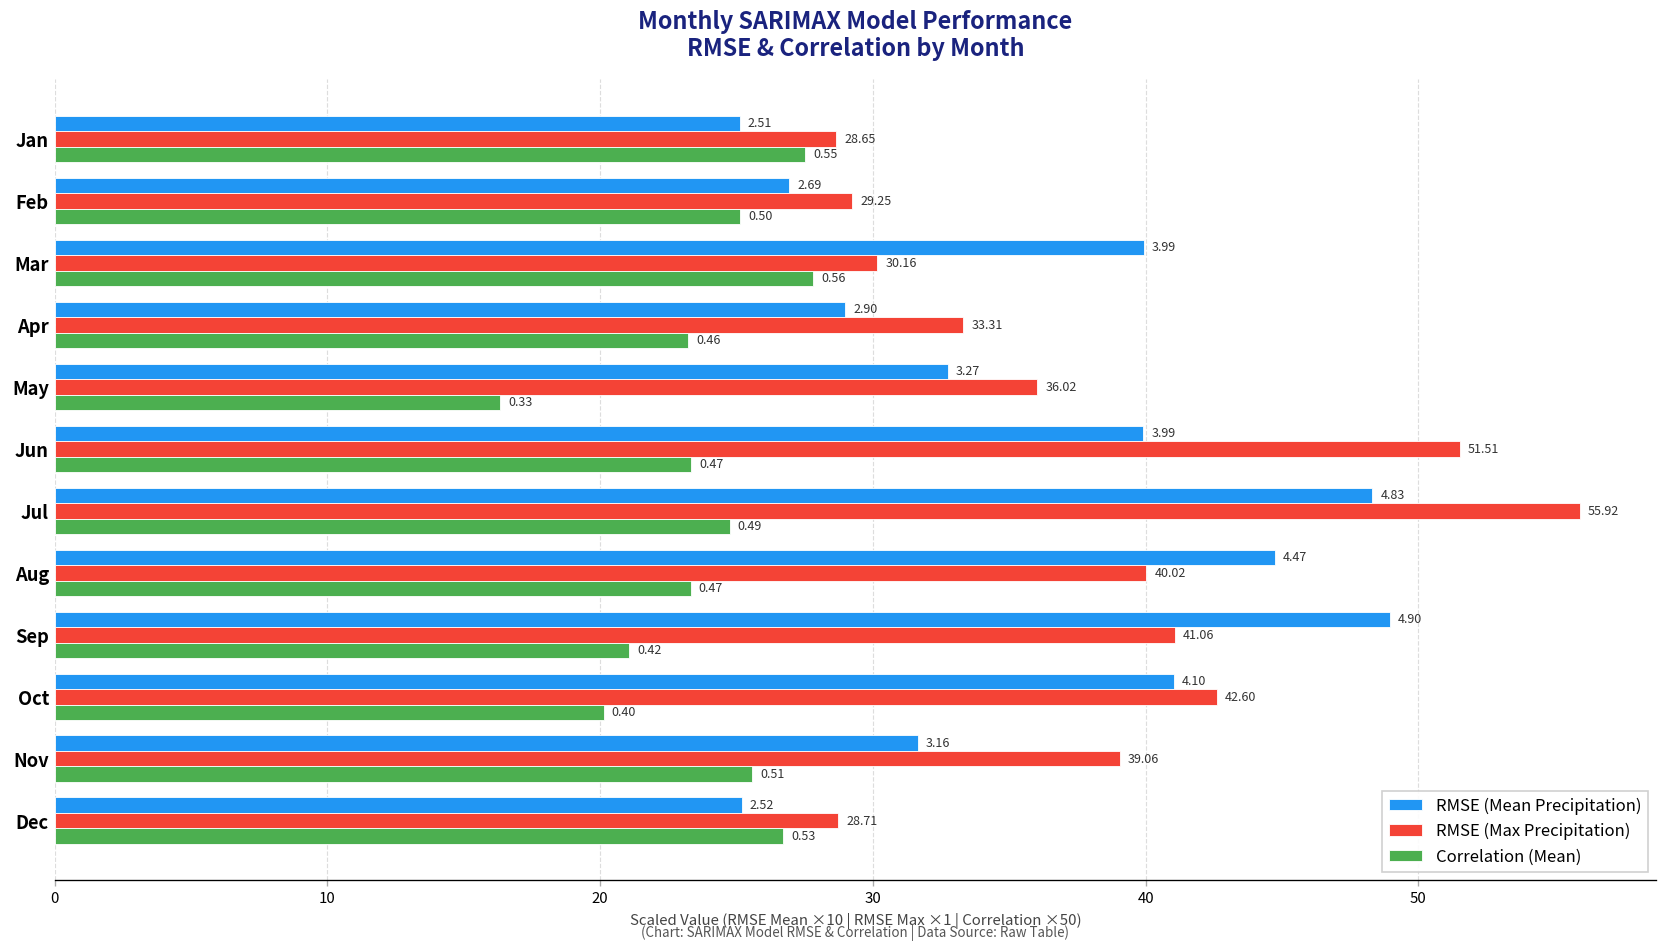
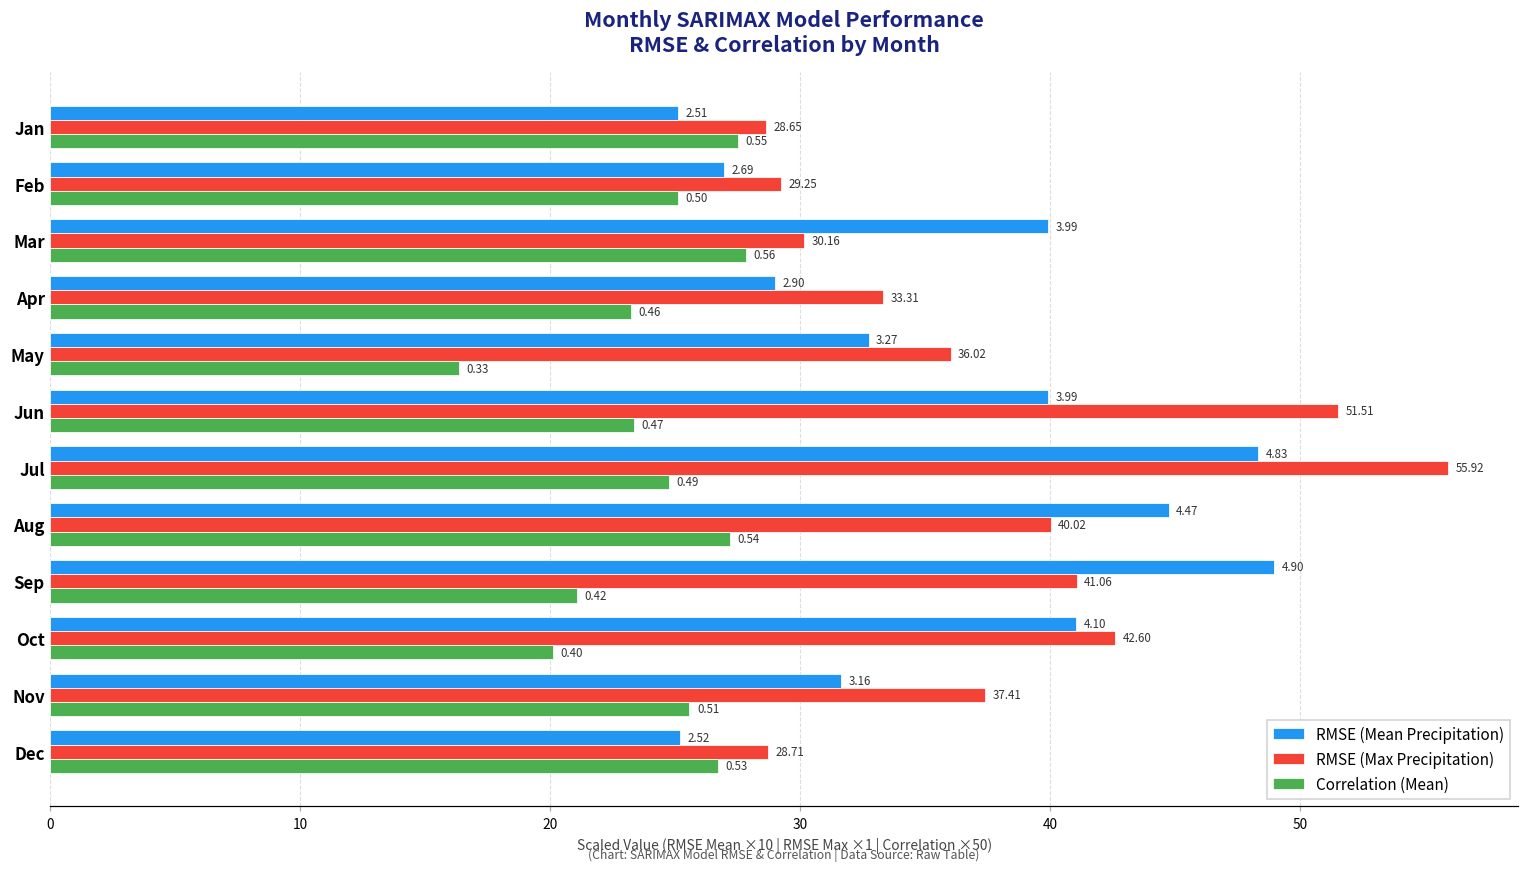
Correlation (Mean), Aug: 0.47 -> 0.54
RMSE (Max Precipitation), Nov: 39.06 -> 37.41
